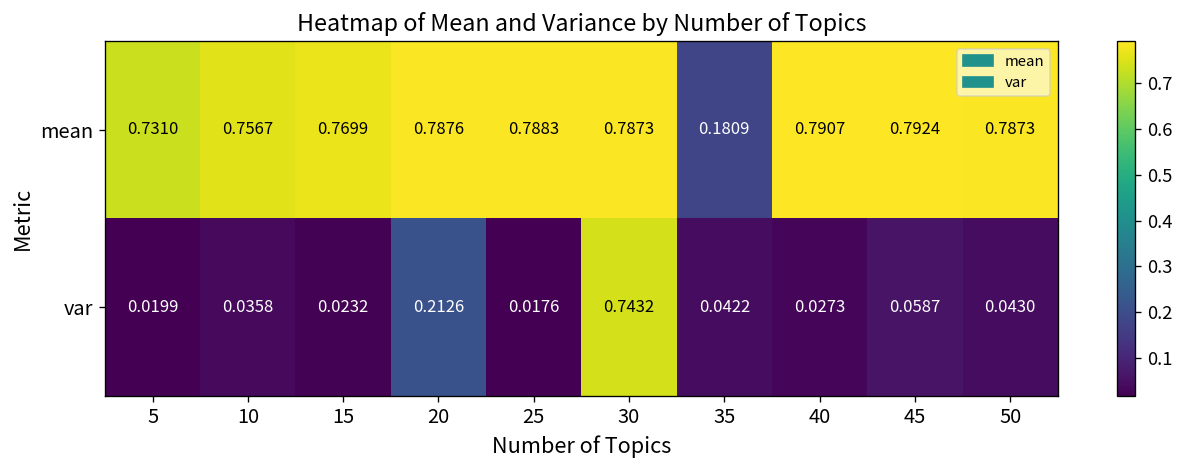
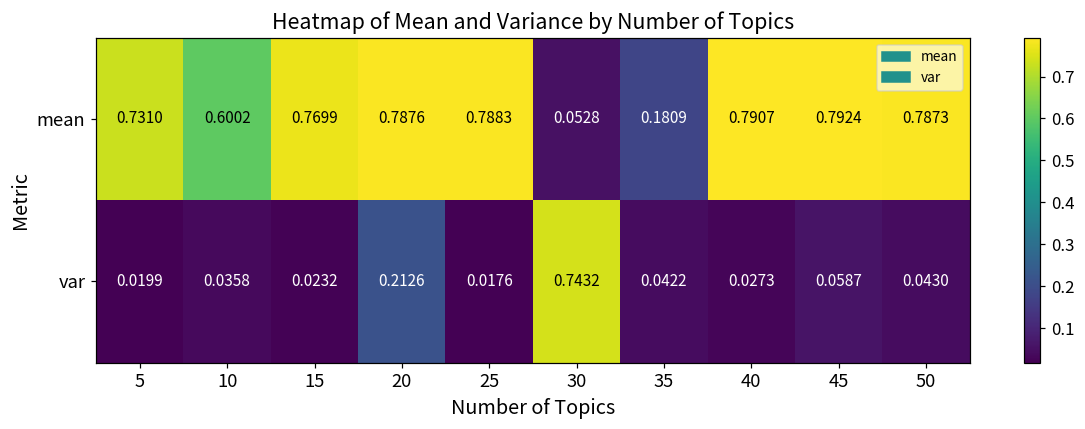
mean, 10: 0.7567 -> 0.6002
mean, 30: 0.7873 -> 0.0528
